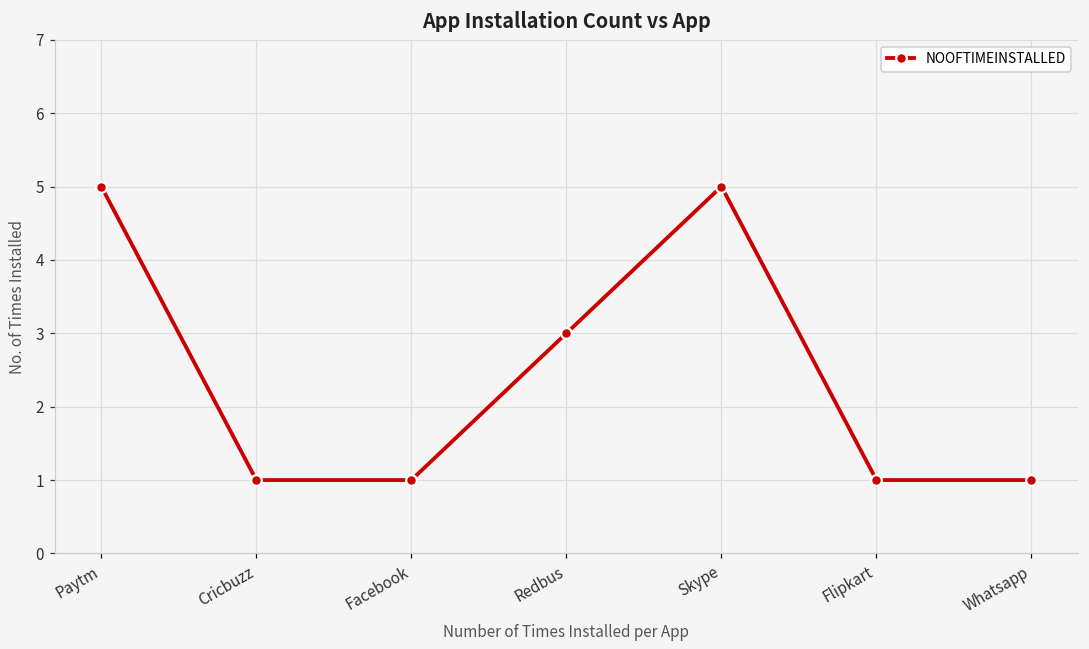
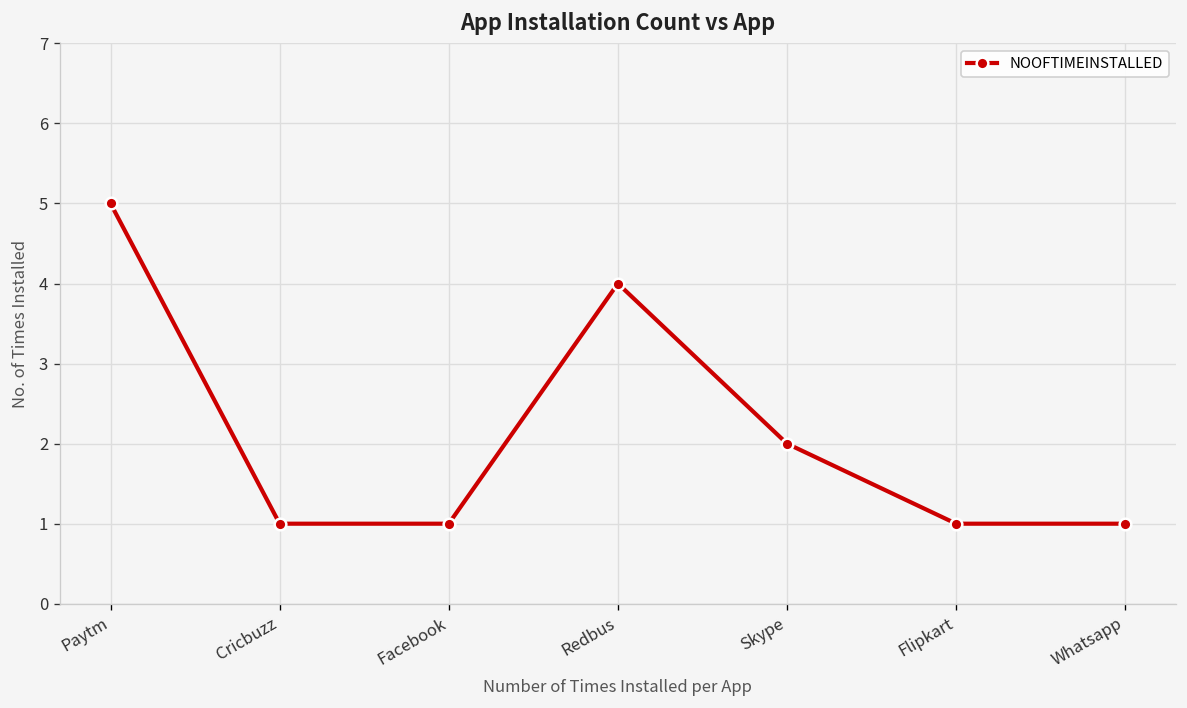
Redbus: 3 -> 4
Skype: 5 -> 2
